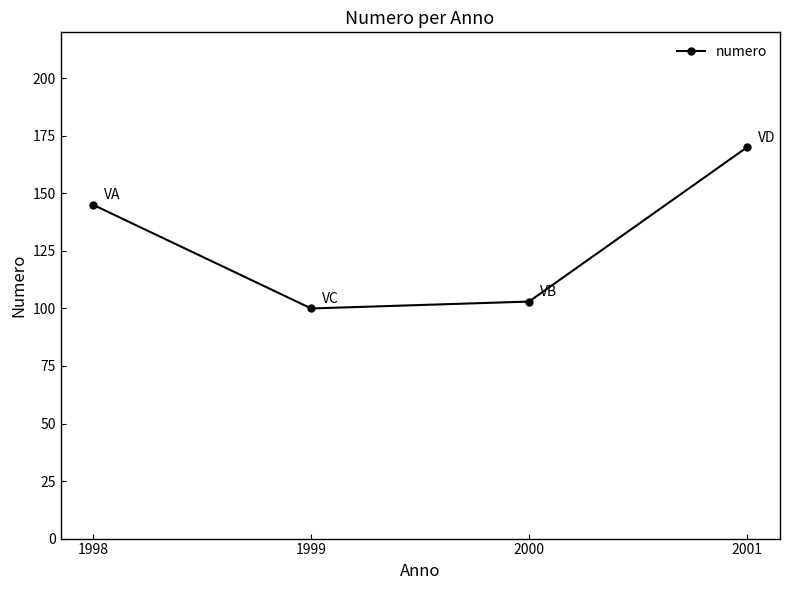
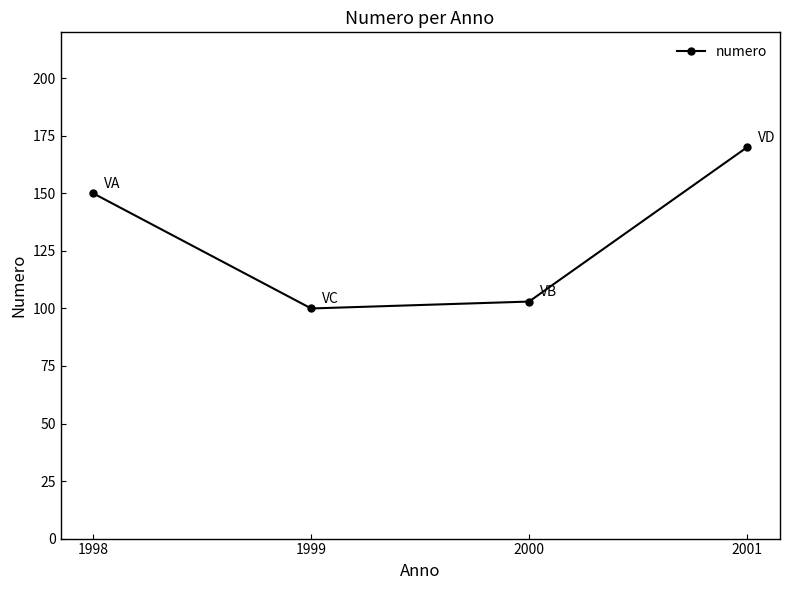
1998: 145 -> 150
